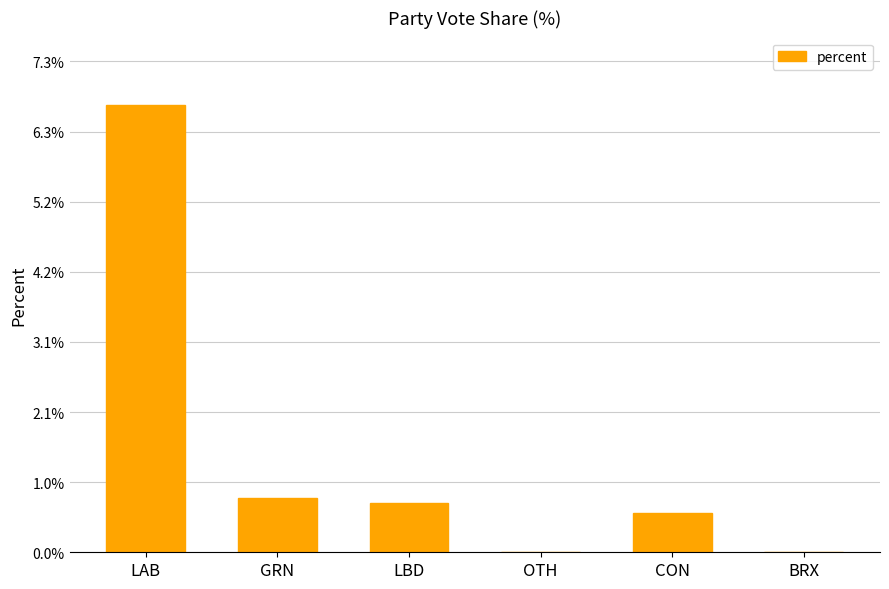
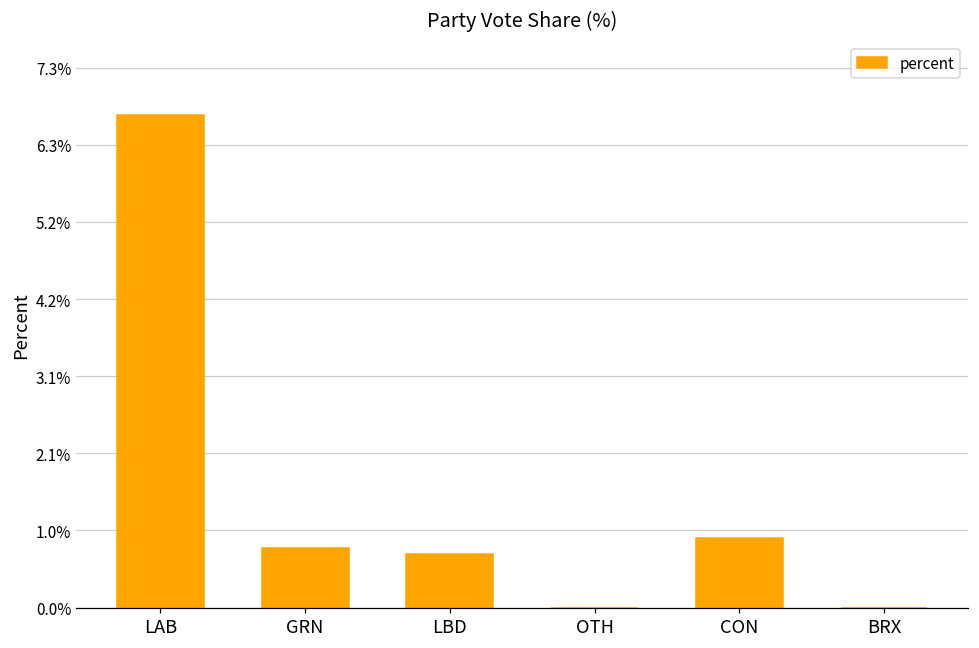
CON: 0.6% -> 0.9%
